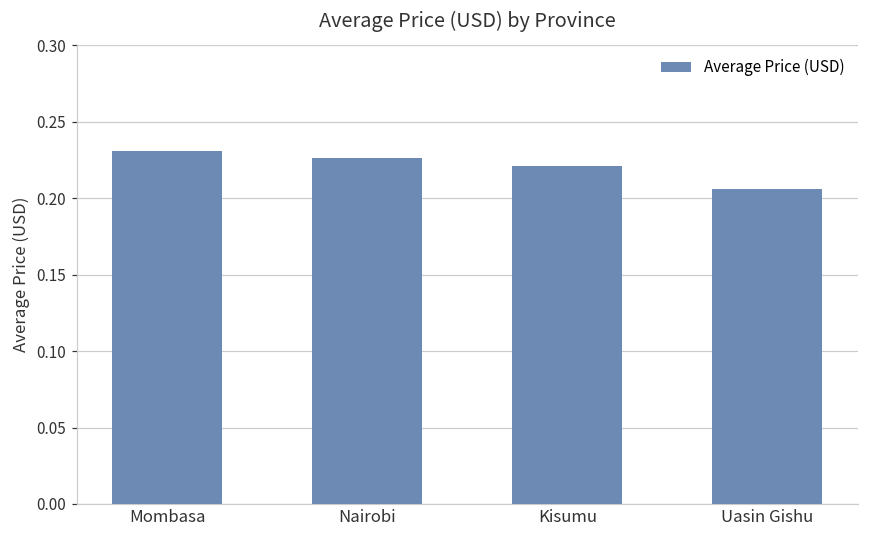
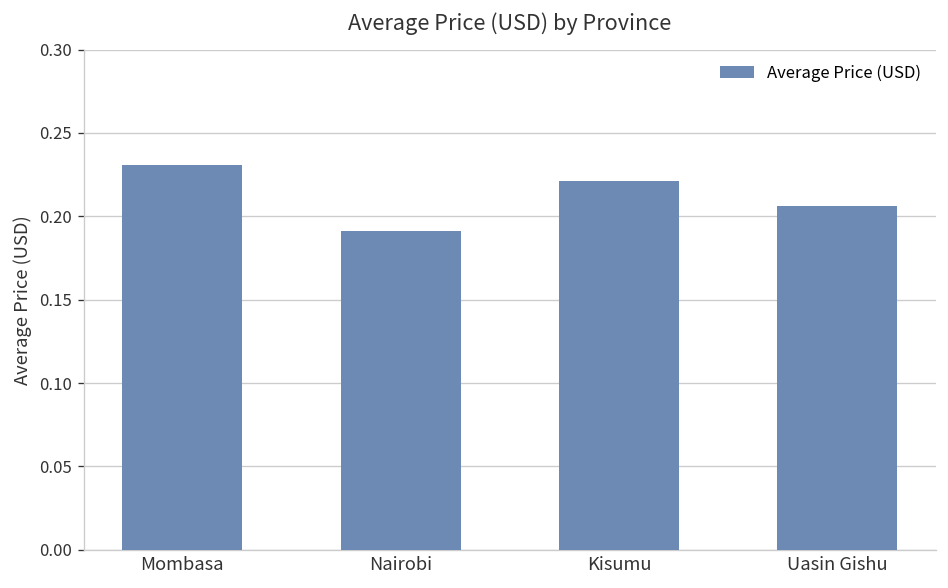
Nairobi: 0.227 -> 0.192
